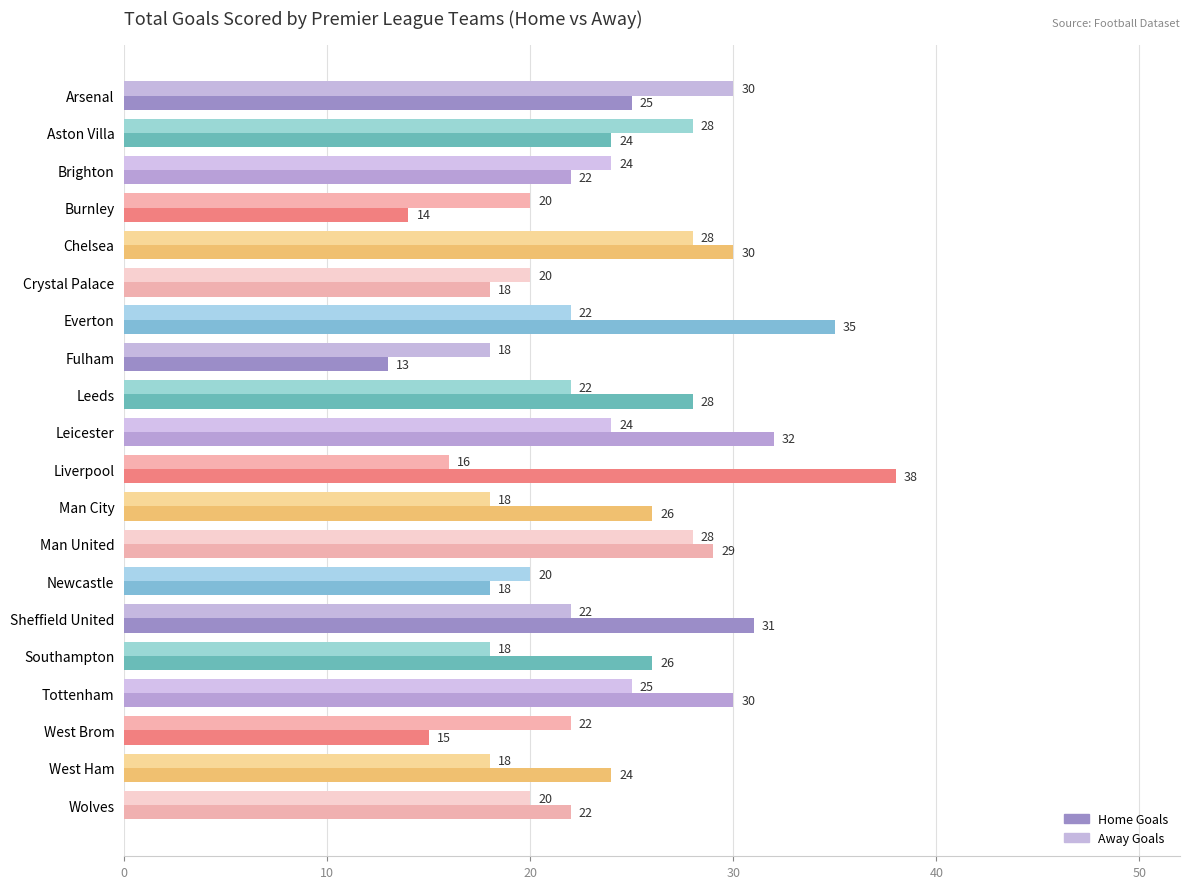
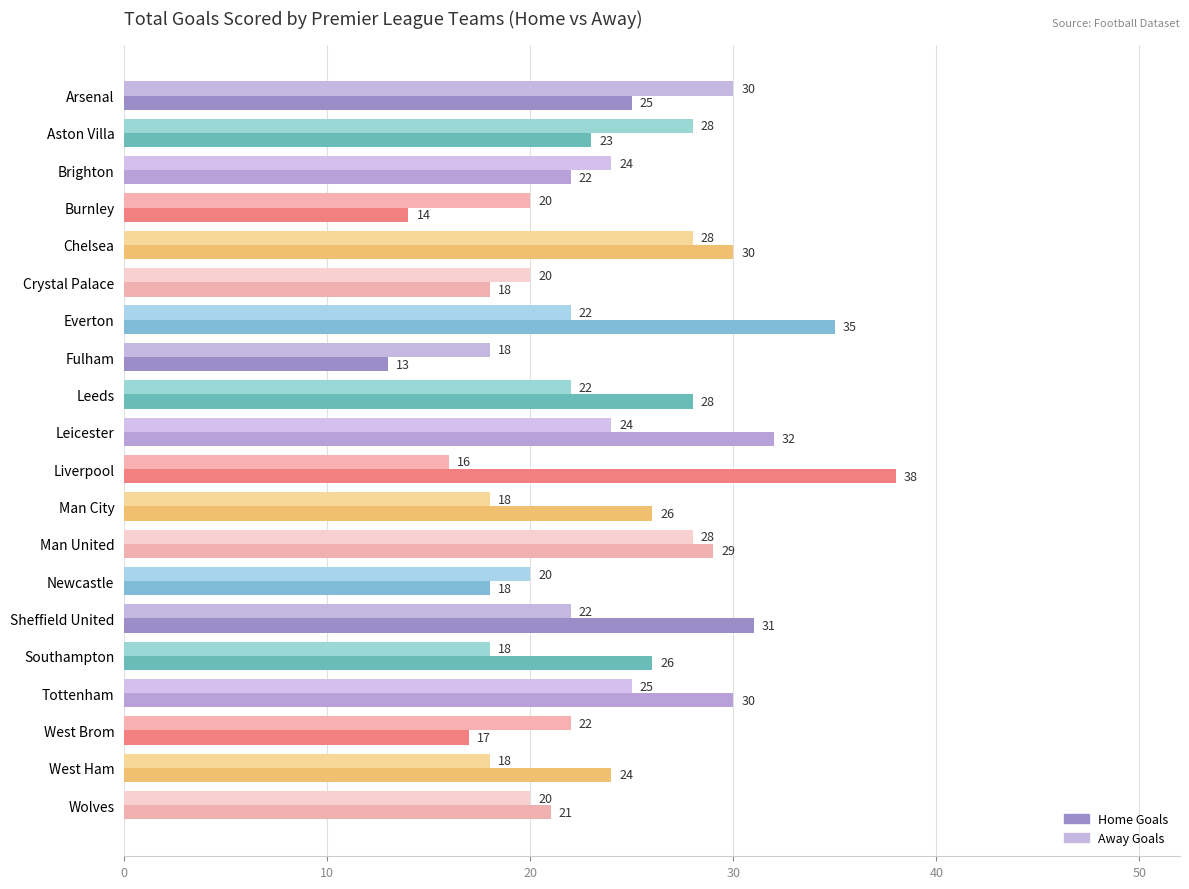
Home Goals, Aston Villa: 24 -> 23
Home Goals, West Brom: 15 -> 17
Home Goals, Wolves: 22 -> 21
